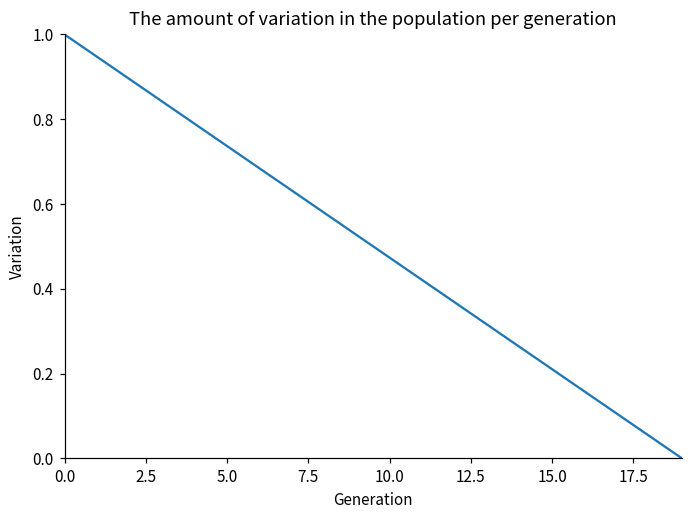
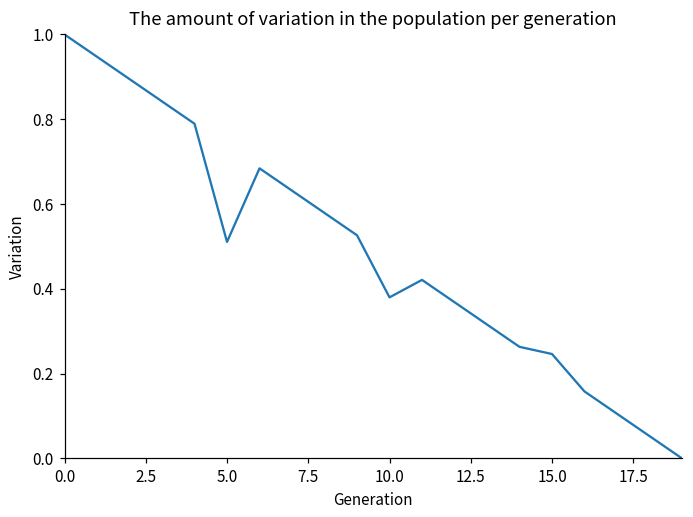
5.0: 0.74 -> 0.51
10.0: 0.47 -> 0.38
15.0: 0.21 -> 0.25
